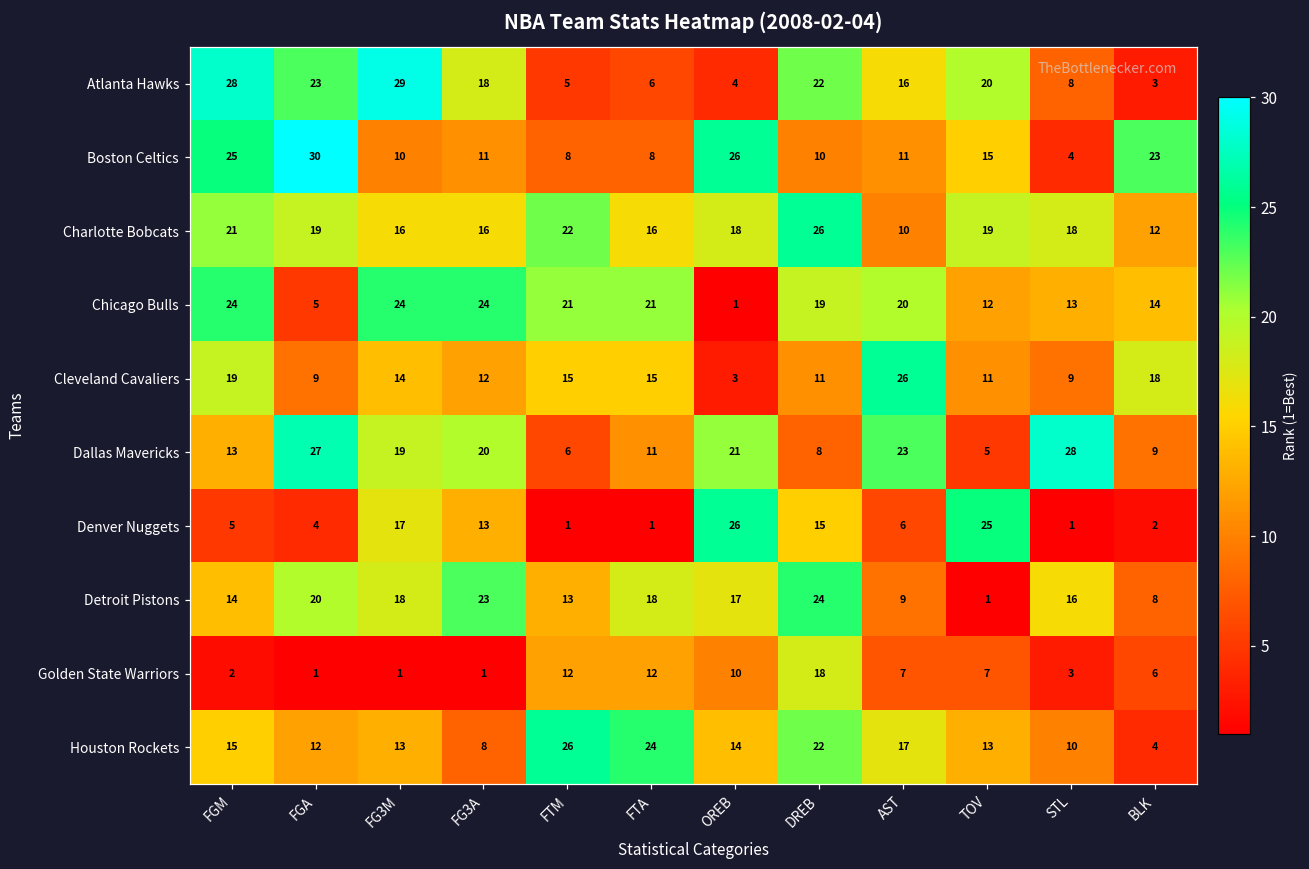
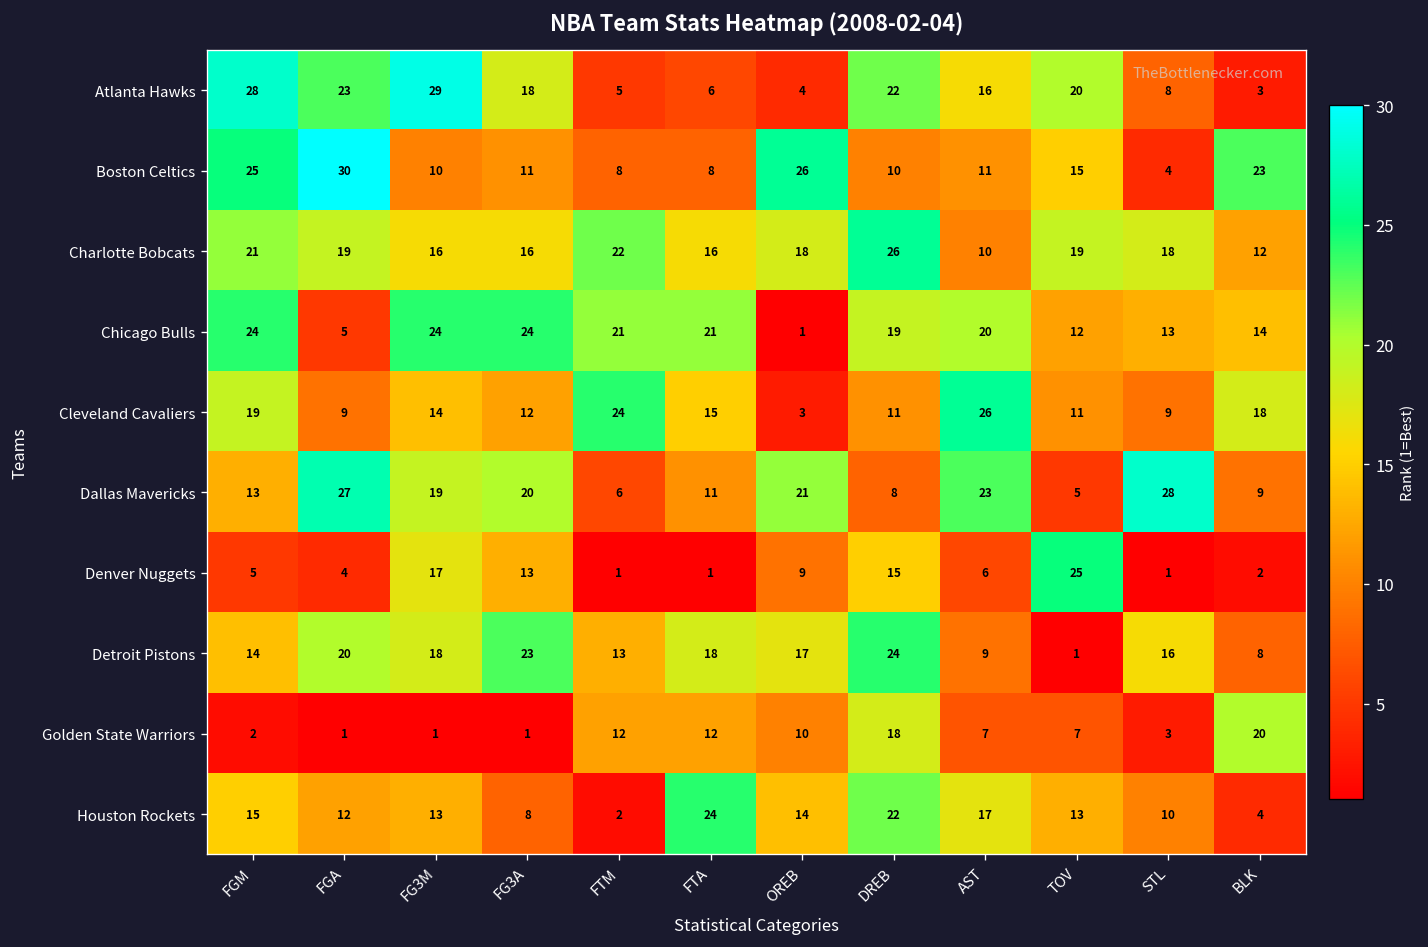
Cleveland Cavaliers, FTM: 15 -> 24
Denver Nuggets, OREB: 26 -> 9
Golden State Warriors, BLK: 6 -> 20
Houston Rockets, FTM: 26 -> 2
